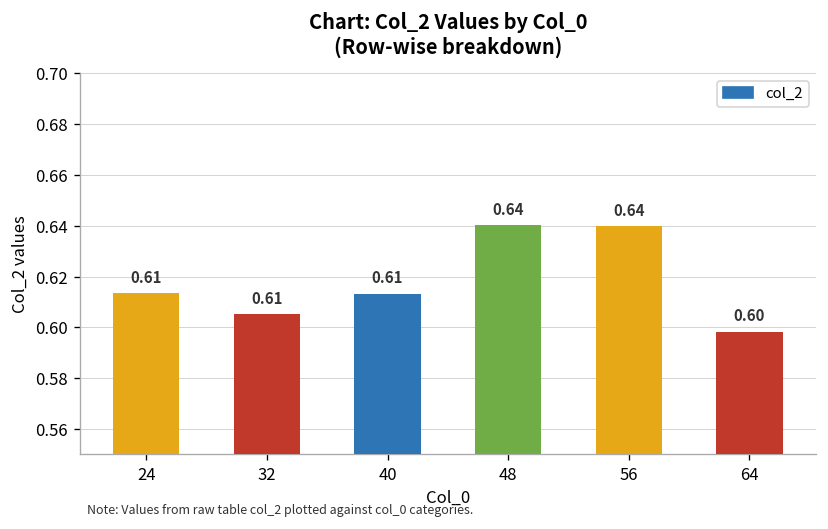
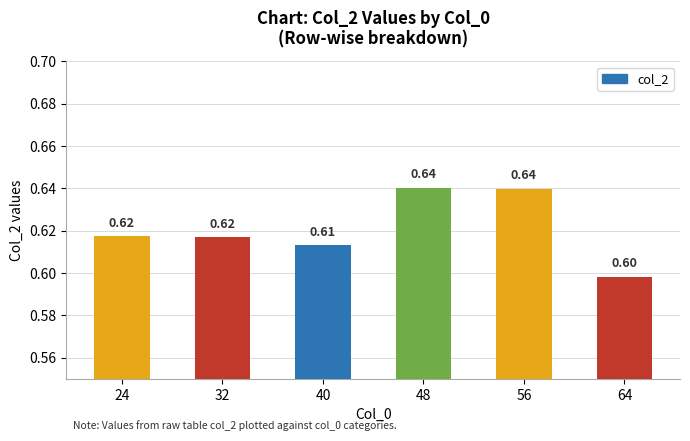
24: 0.61 -> 0.62
32: 0.61 -> 0.62
